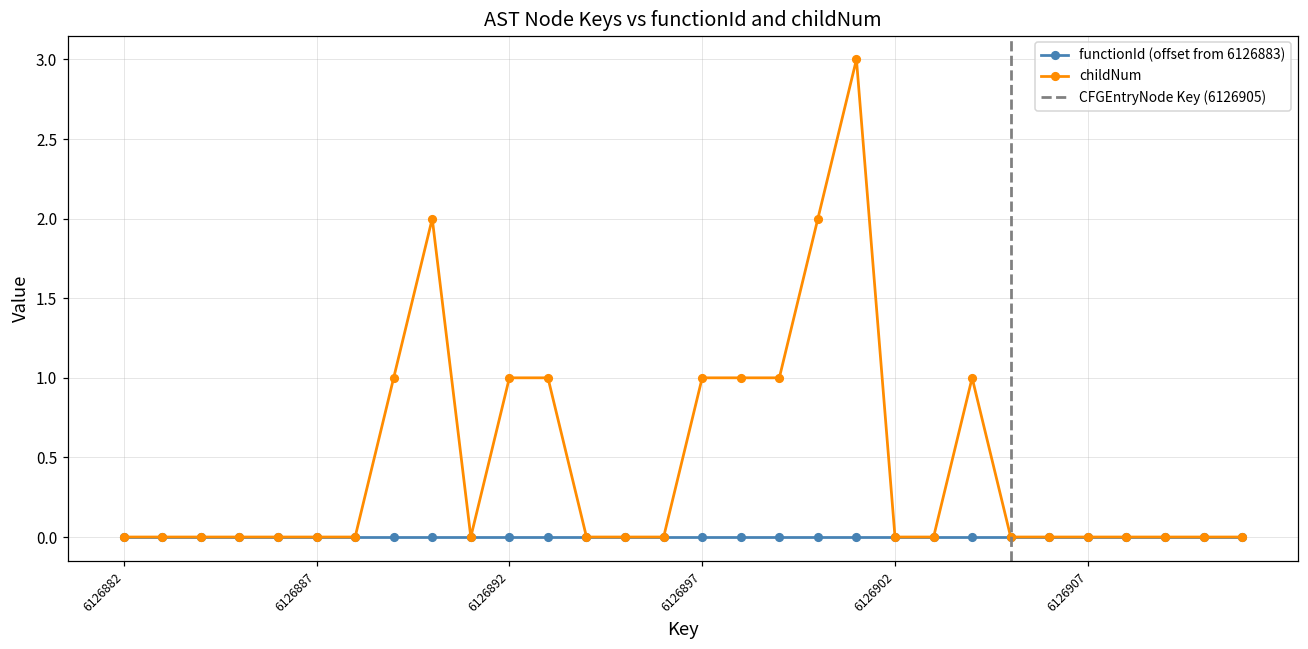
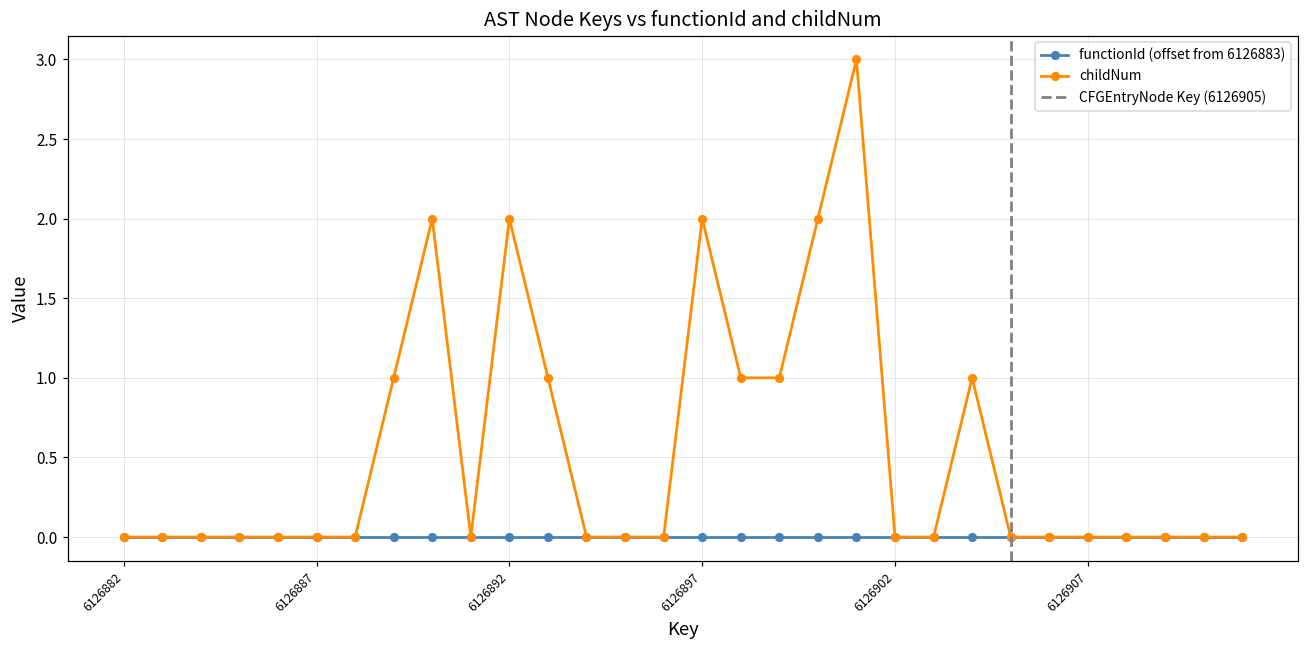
childNum, 6126892: 1 -> 2
childNum, 6126897: 1 -> 2
